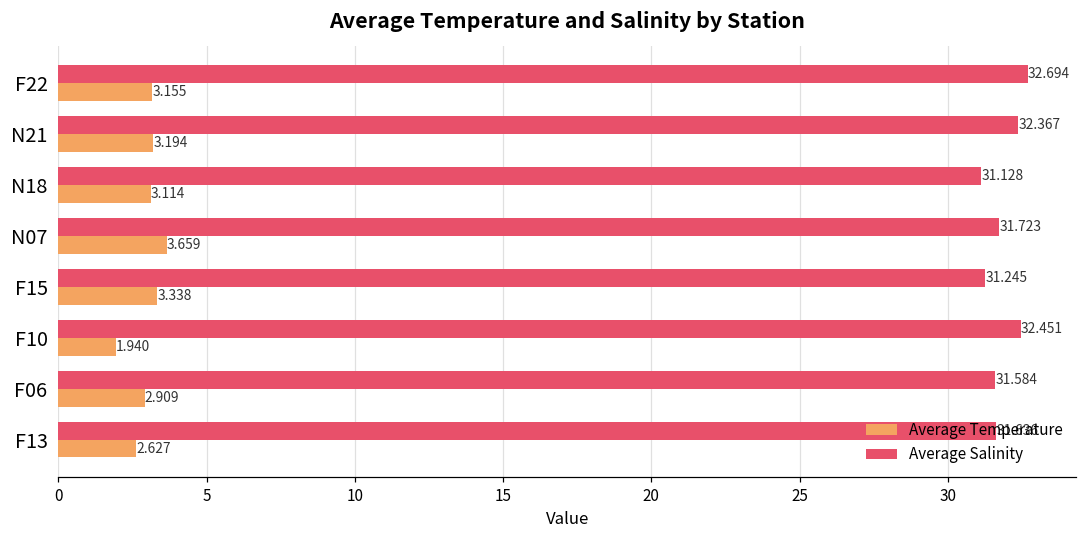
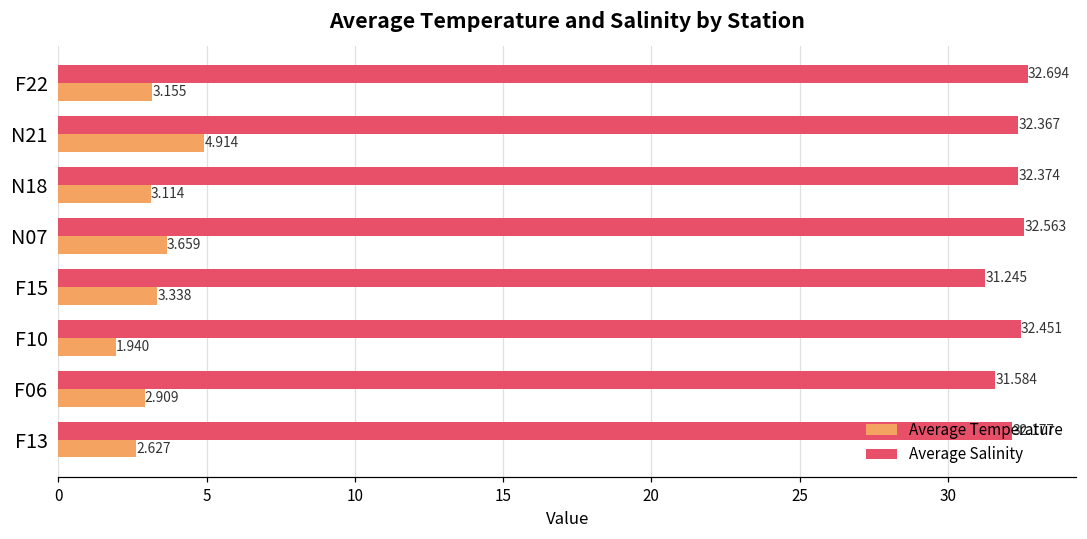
Average Temperature, N21: 3.194 -> 4.914
Average Salinity, N18: 31.128 -> 32.374
Average Salinity, N07: 31.723 -> 32.563
Average Salinity, F13: 31.636 -> 32.177
